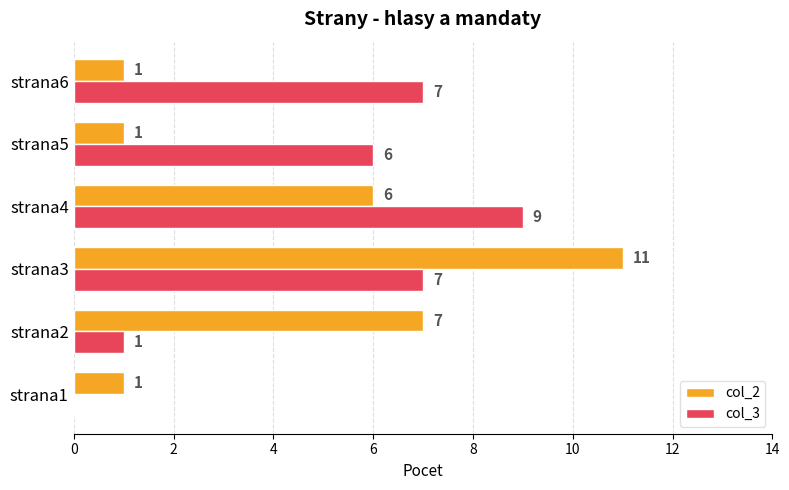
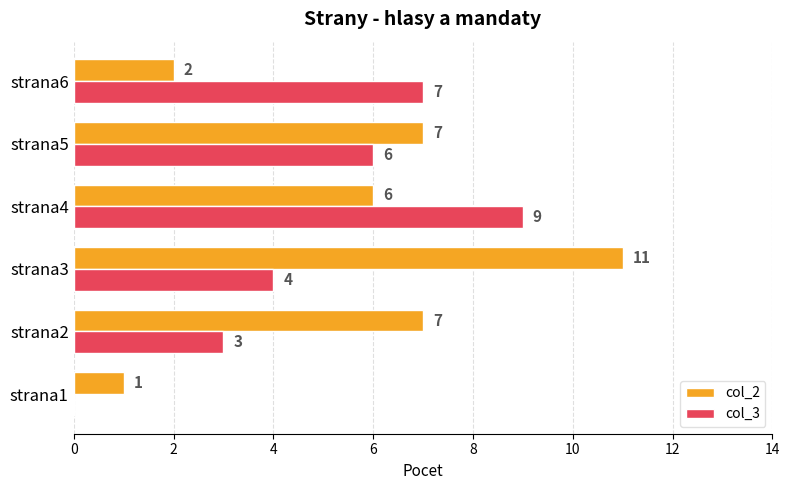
col_2, strana6: 1 -> 2
col_2, strana5: 1 -> 7
col_3, strana3: 7 -> 4
col_3, strana2: 1 -> 3
